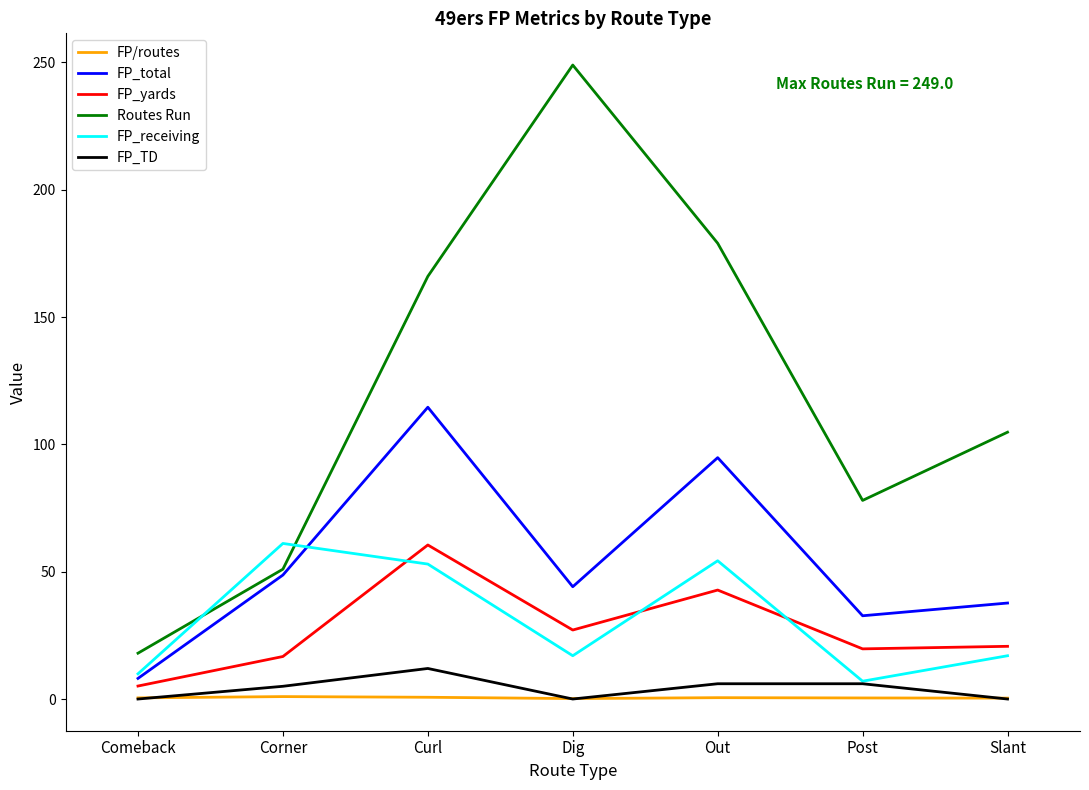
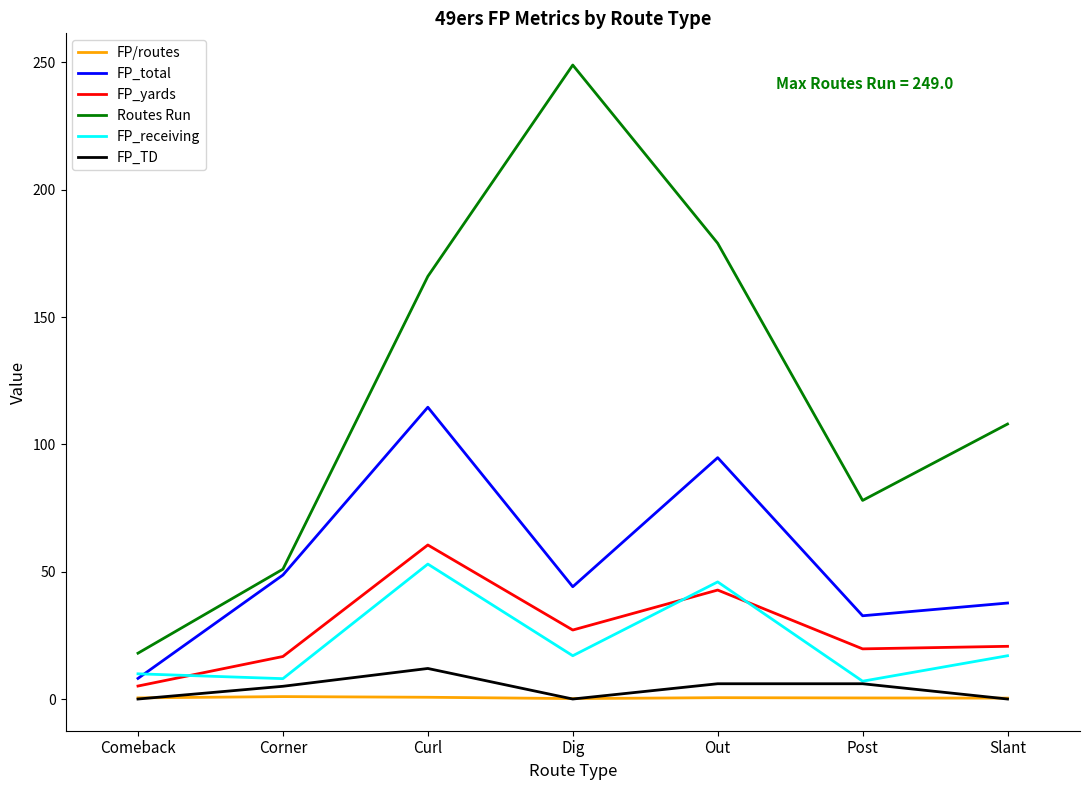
FP_receiving, Corner: 61 -> 8
FP_receiving, Out: 54 -> 46
Routes Run, Slant: 105 -> 108
